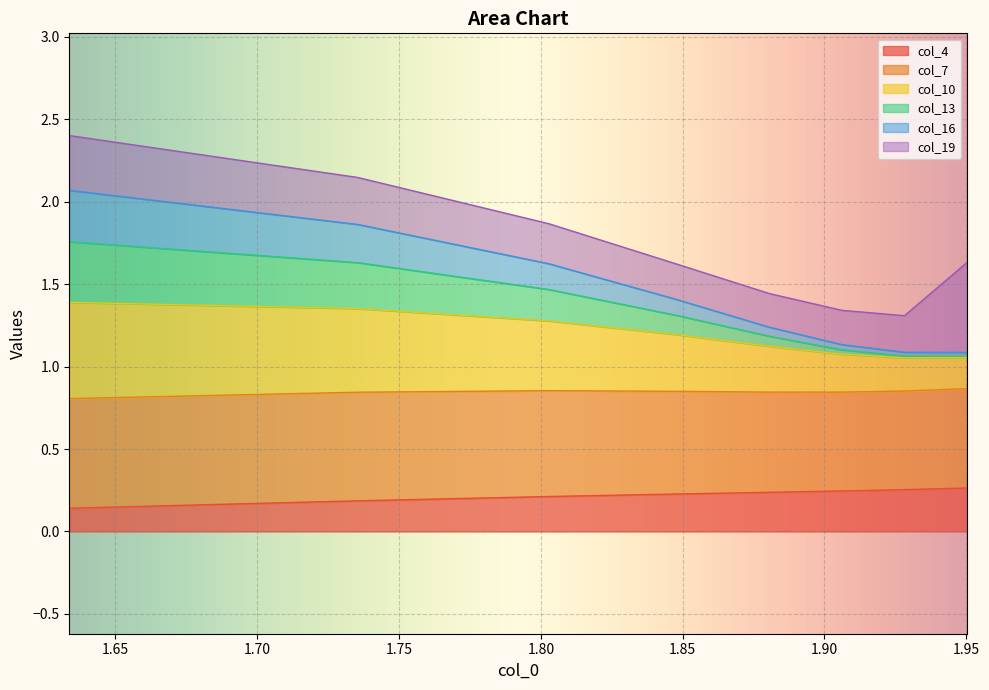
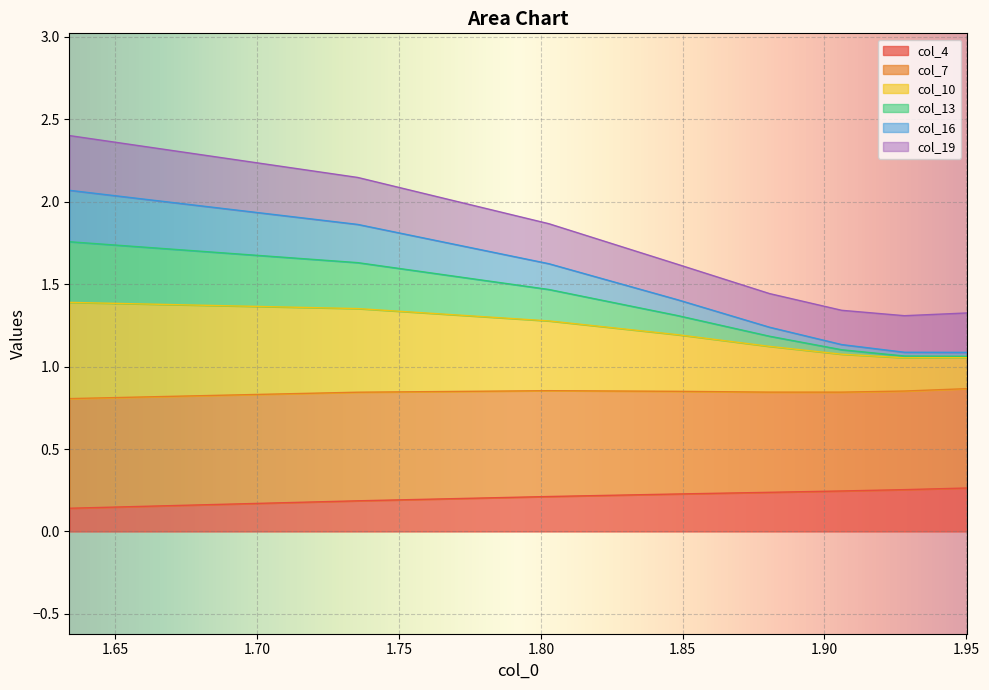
col_19, 1.95: 0.55 -> 0.24
